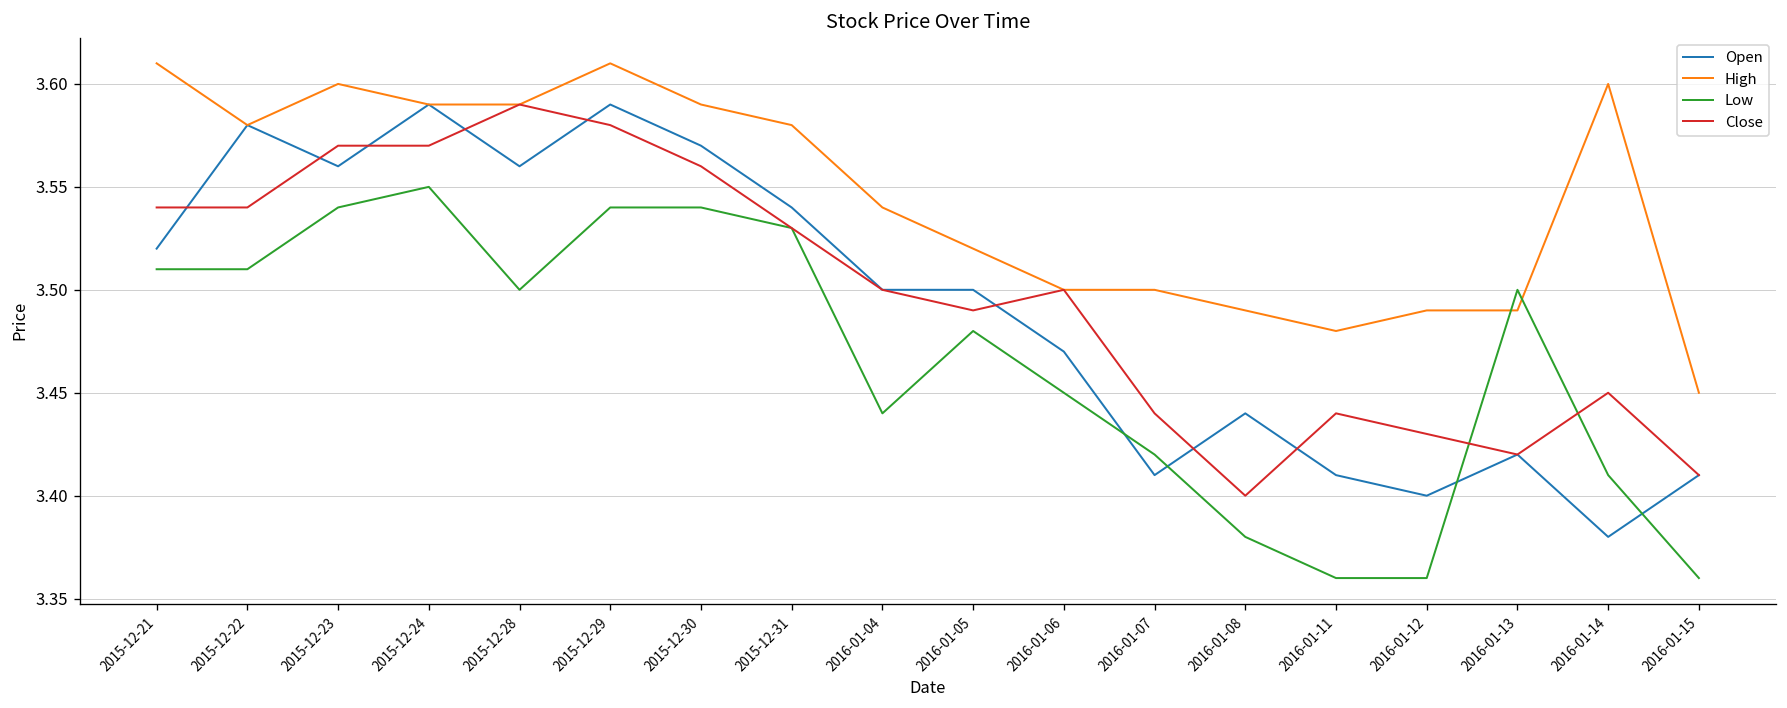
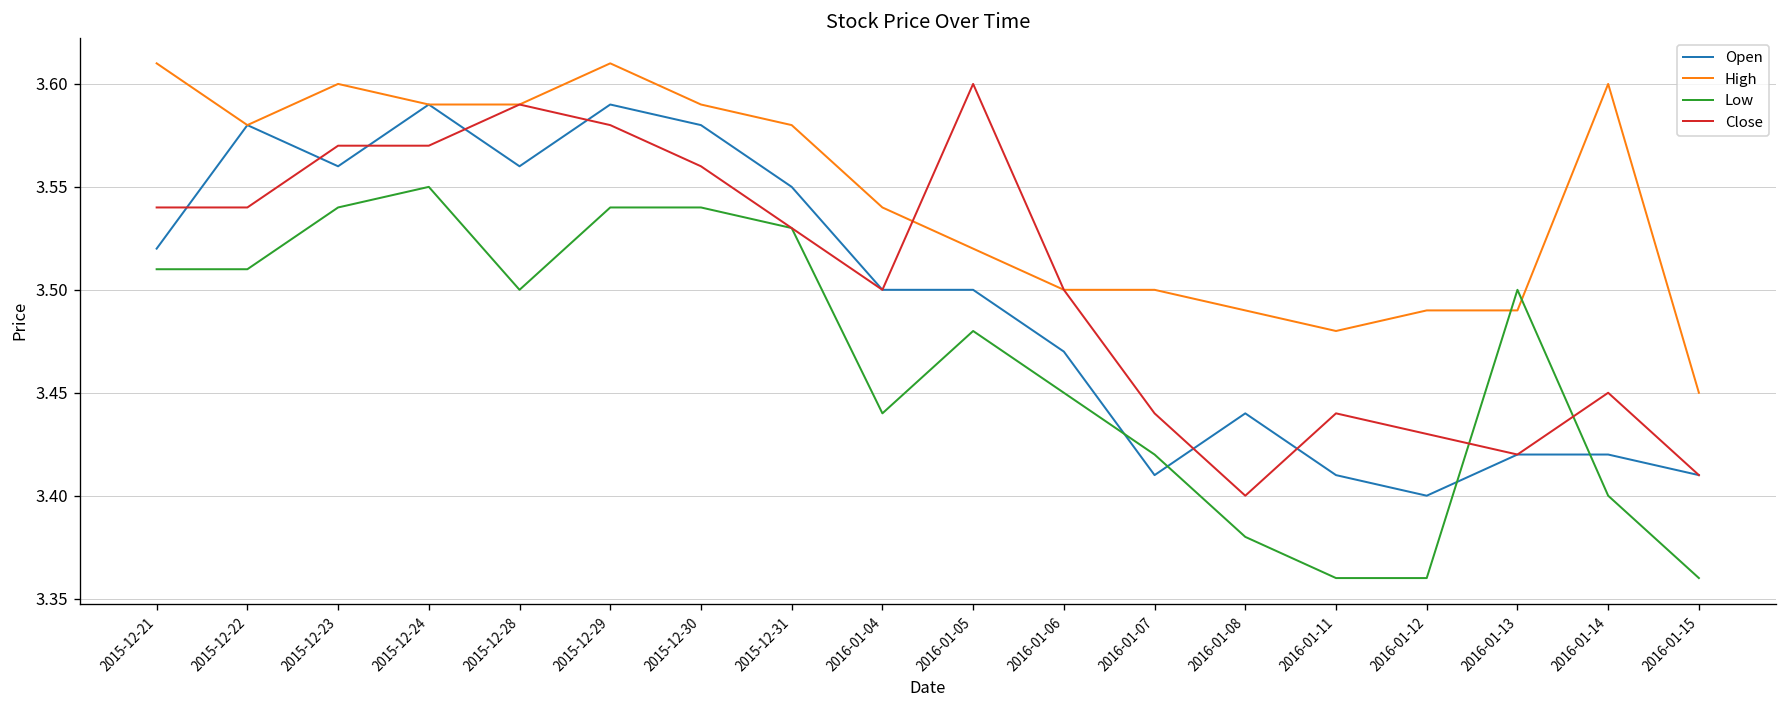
Open, 2015-12-30: 3.57 -> 3.58
Open, 2015-12-31: 3.54 -> 3.55
Close, 2016-01-05: 3.49 -> 3.60
Open, 2016-01-14: 3.38 -> 3.42
Low, 2016-01-14: 3.41 -> 3.40
